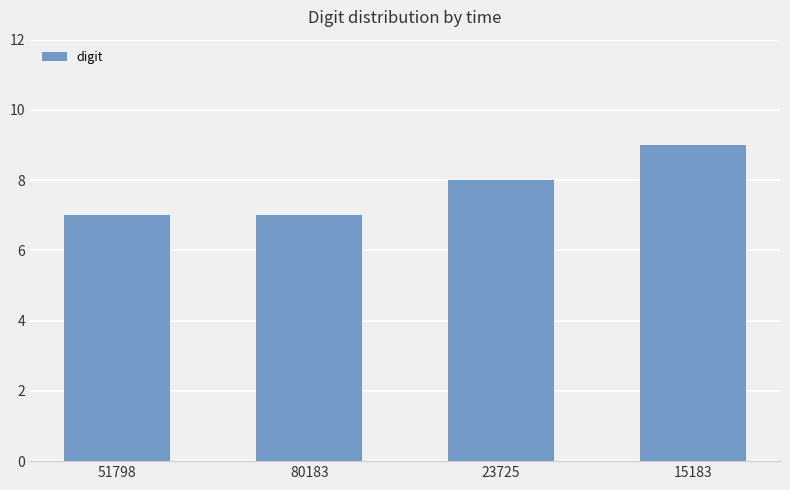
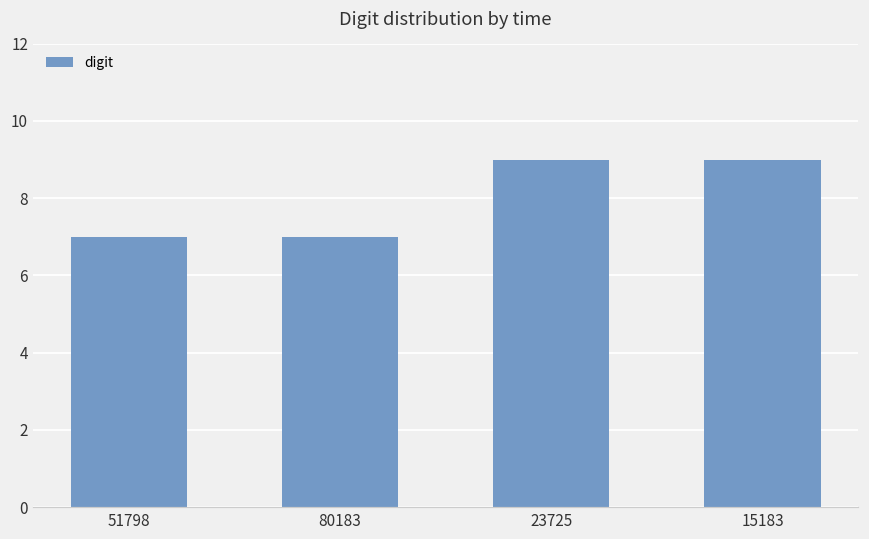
23725: 8 -> 9
